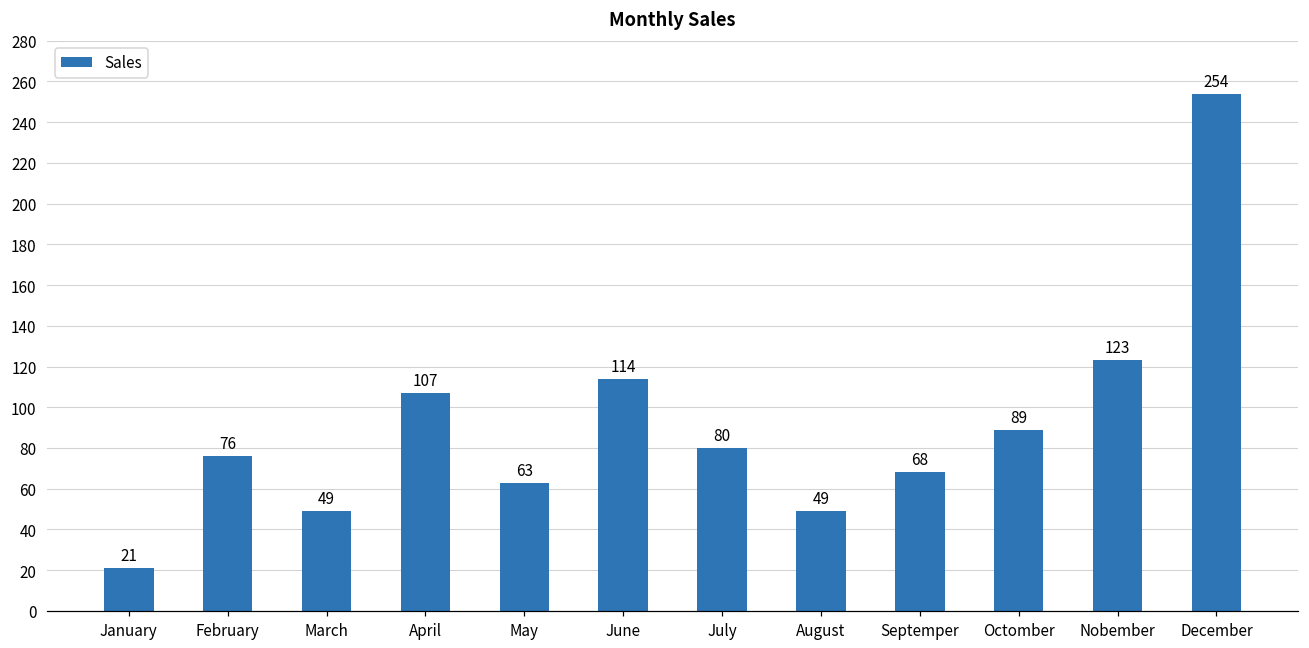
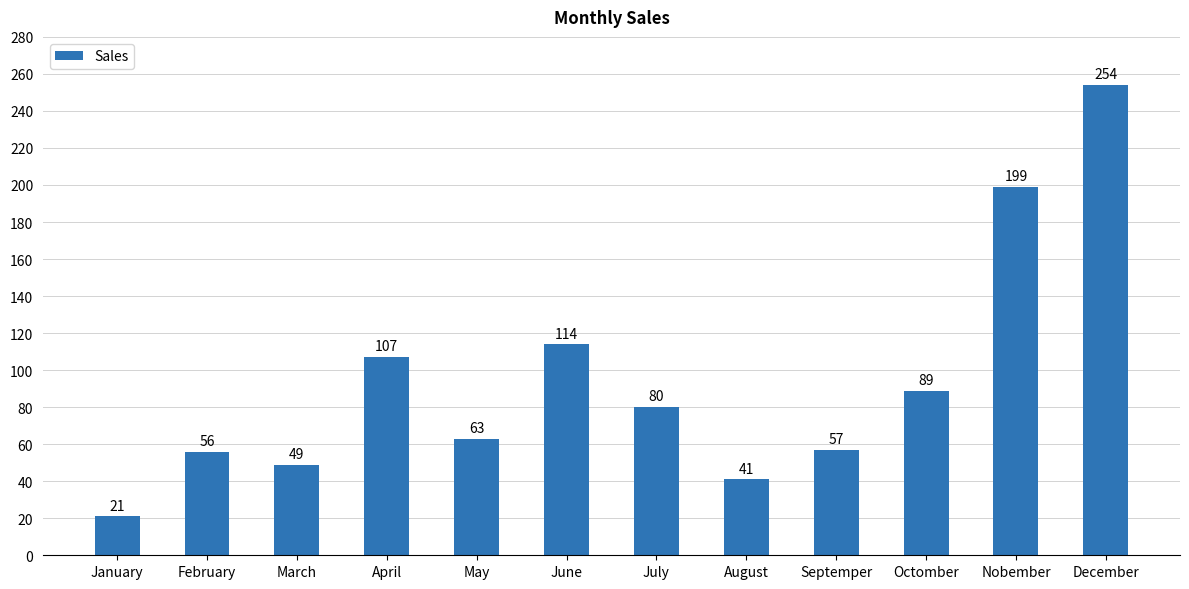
February: 76 -> 56
August: 49 -> 41
Septemper: 68 -> 57
Nobember: 123 -> 199
